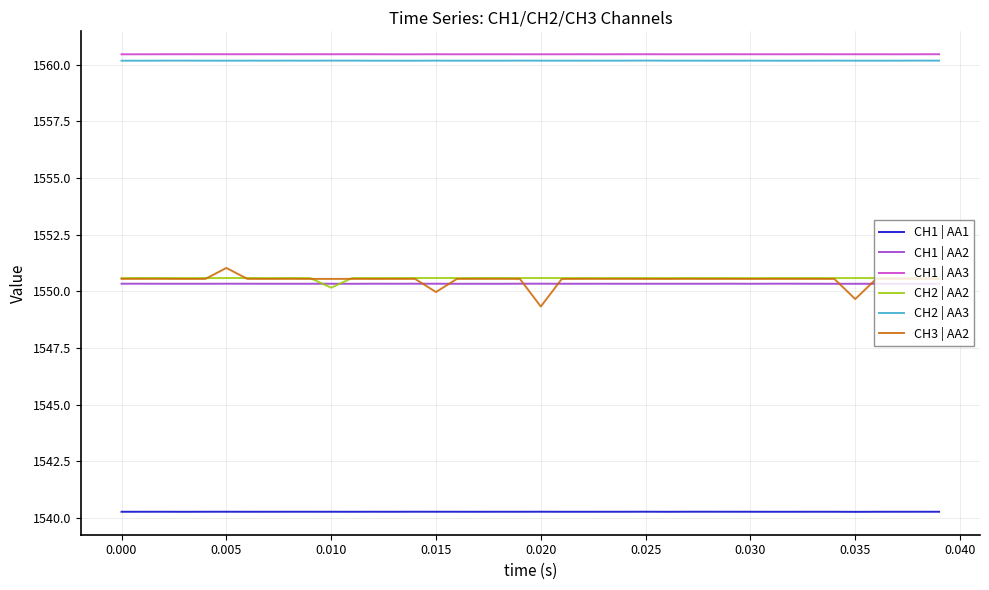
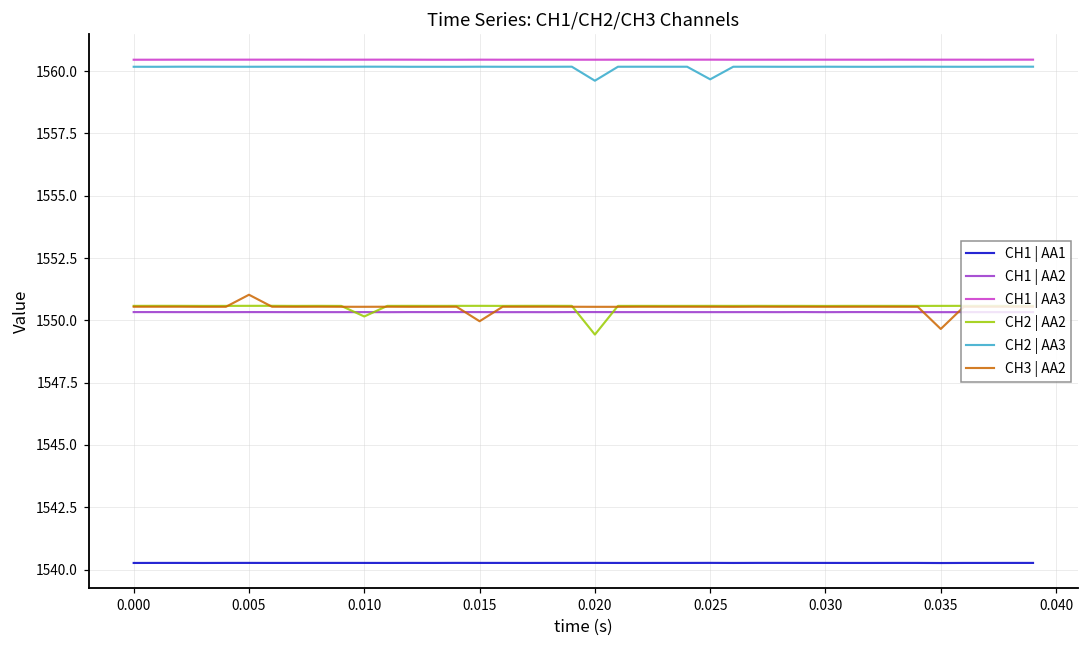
CH2 | AA2, 0.020: 1550.6 -> 1549.4
CH2 | AA3, 0.020: 1560.2 -> 1559.6
CH3 | AA2, 0.020: 1549.3 -> 1550.5
CH2 | AA3, 0.025: 1560.2 -> 1559.7
